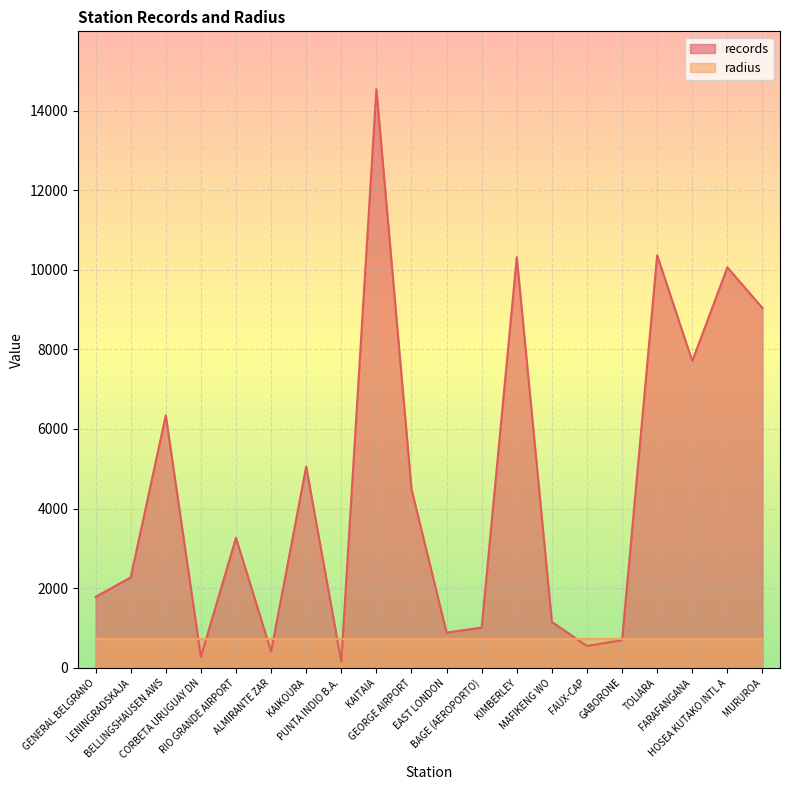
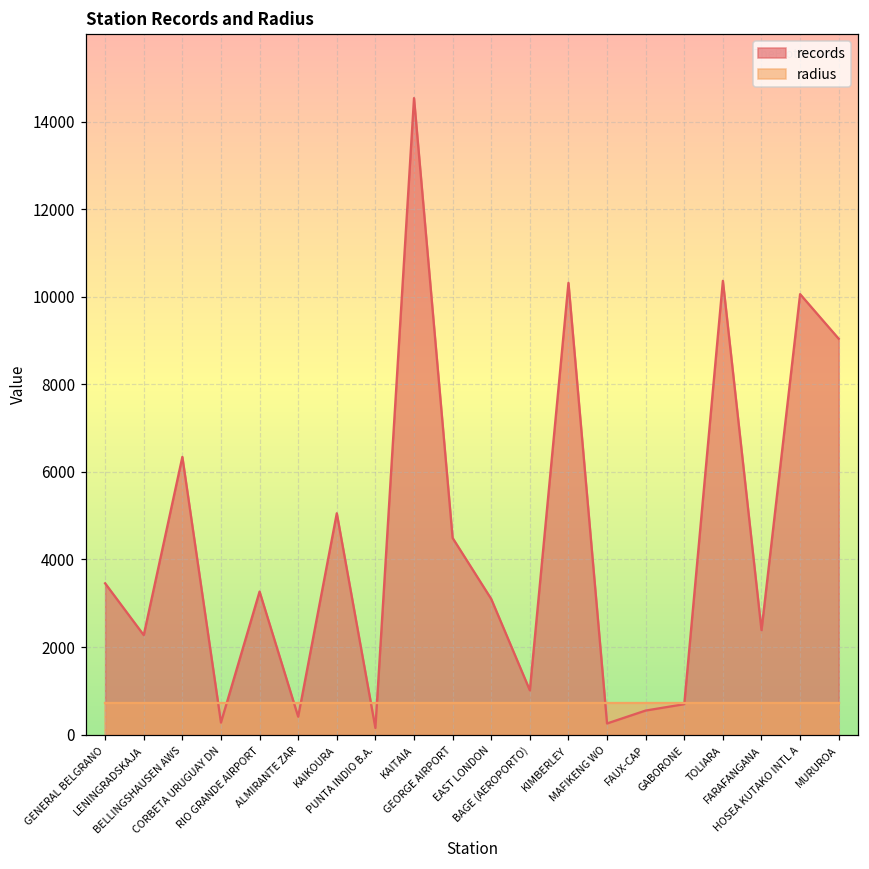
records, GENERAL BELGRANO: 1800 -> 3500
records, EAST LONDON: 900 -> 3100
records, MAFIKENG WO: 1200 -> 300
records, FARAFANGANA: 7700 -> 2400
